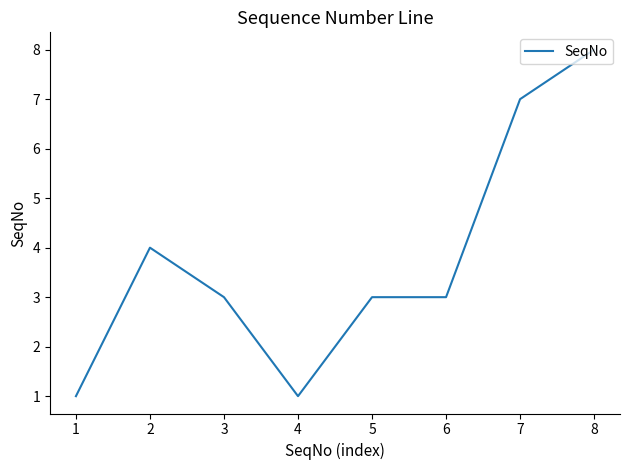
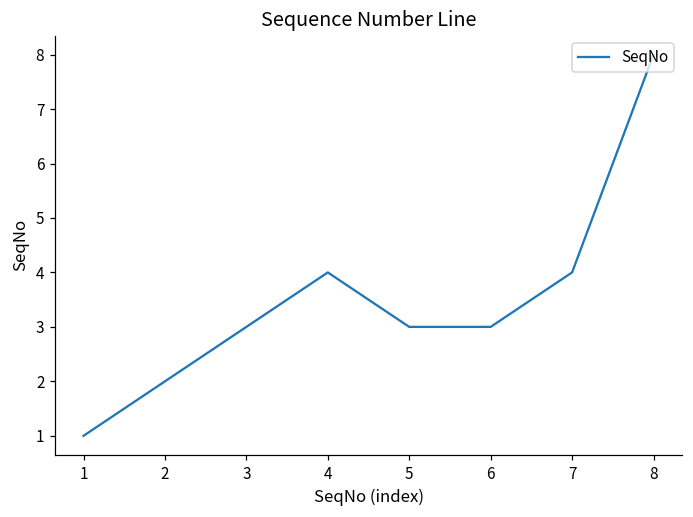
2: 4 -> 2
4: 1 -> 4
7: 7 -> 4
